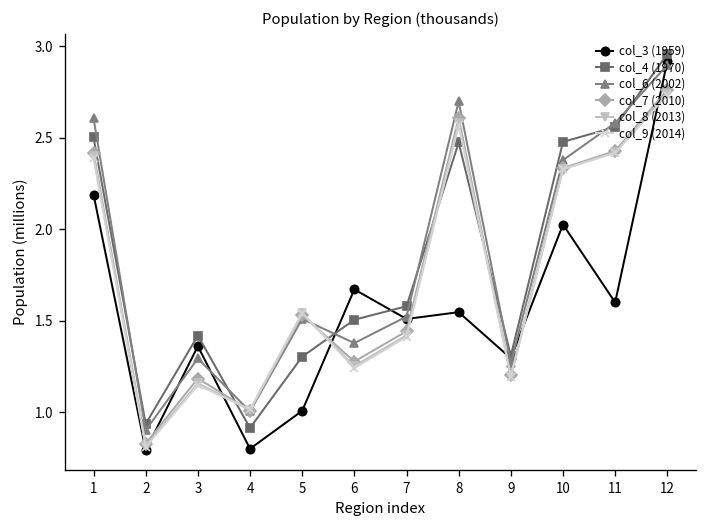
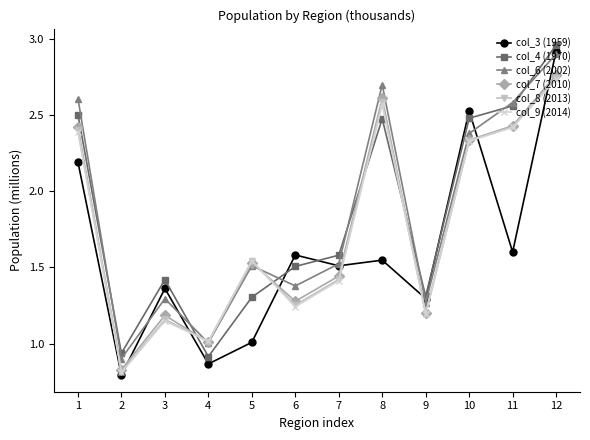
col_3 (1959), 4: 0.80 -> 0.87
col_3 (1959), 6: 1.67 -> 1.58
col_3 (1959), 10: 2.03 -> 2.53
